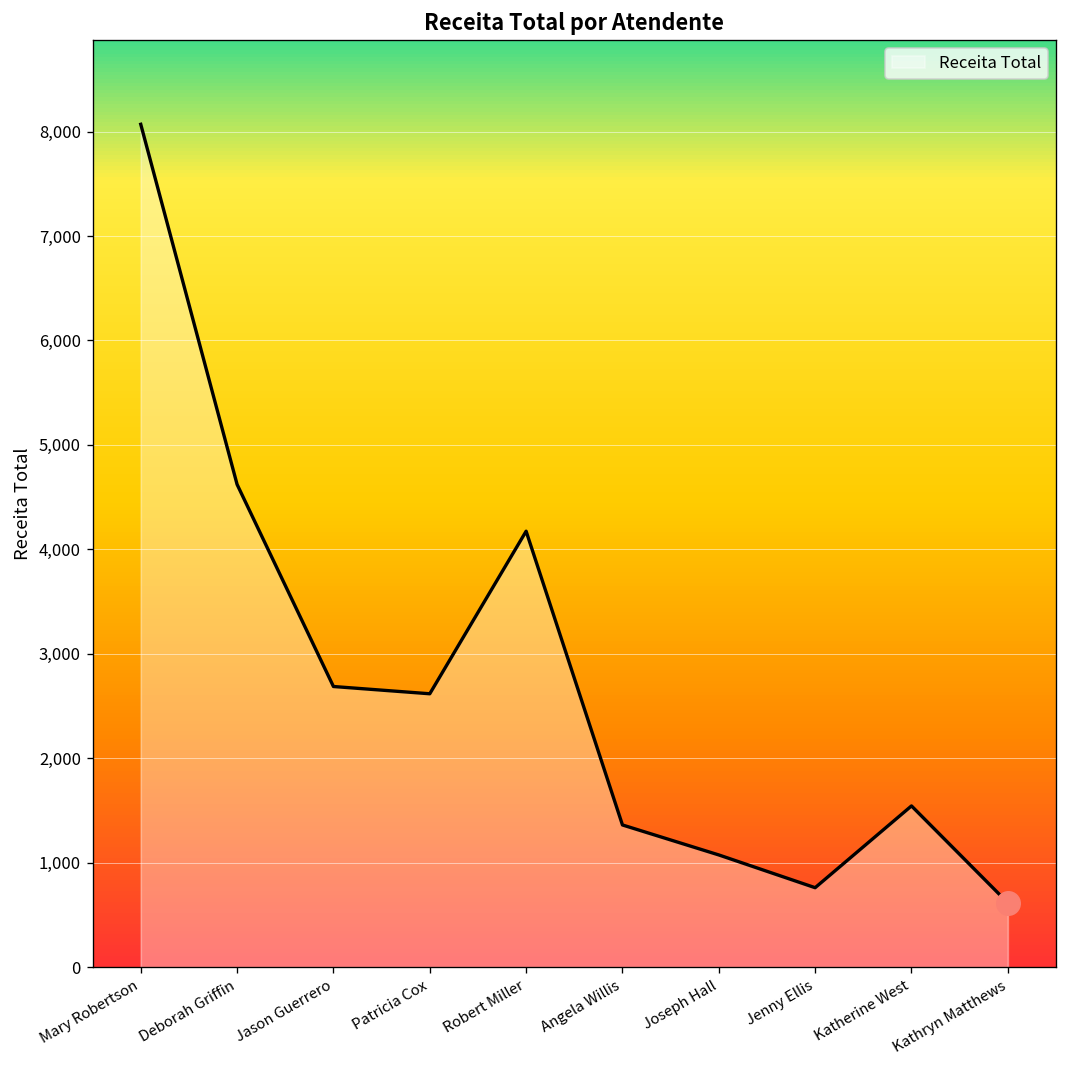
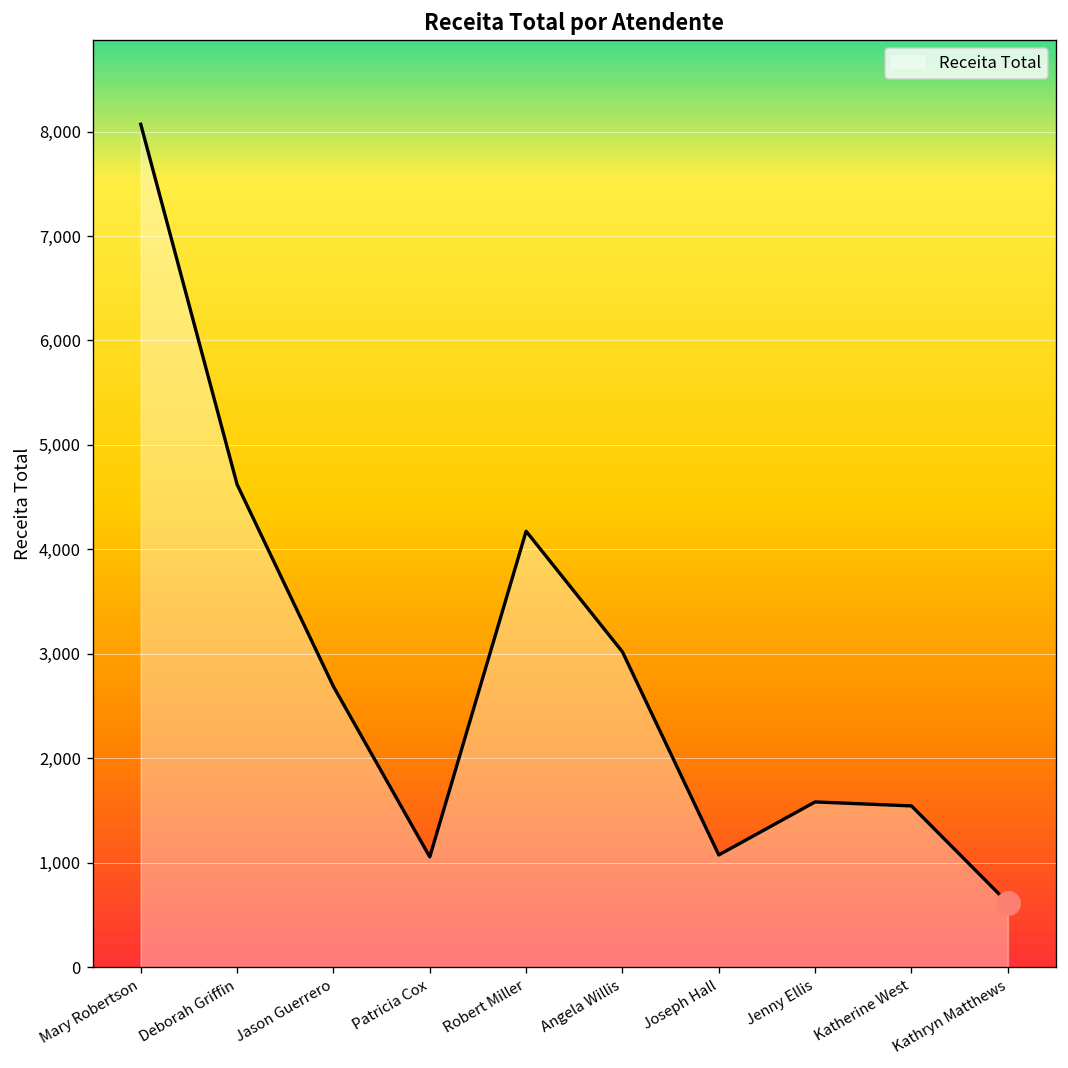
Receita Total, Patricia Cox: 2,600 -> 1,100
Receita Total, Angela Willis: 1,400 -> 3,000
Receita Total, Jenny Ellis: 800 -> 1,600
